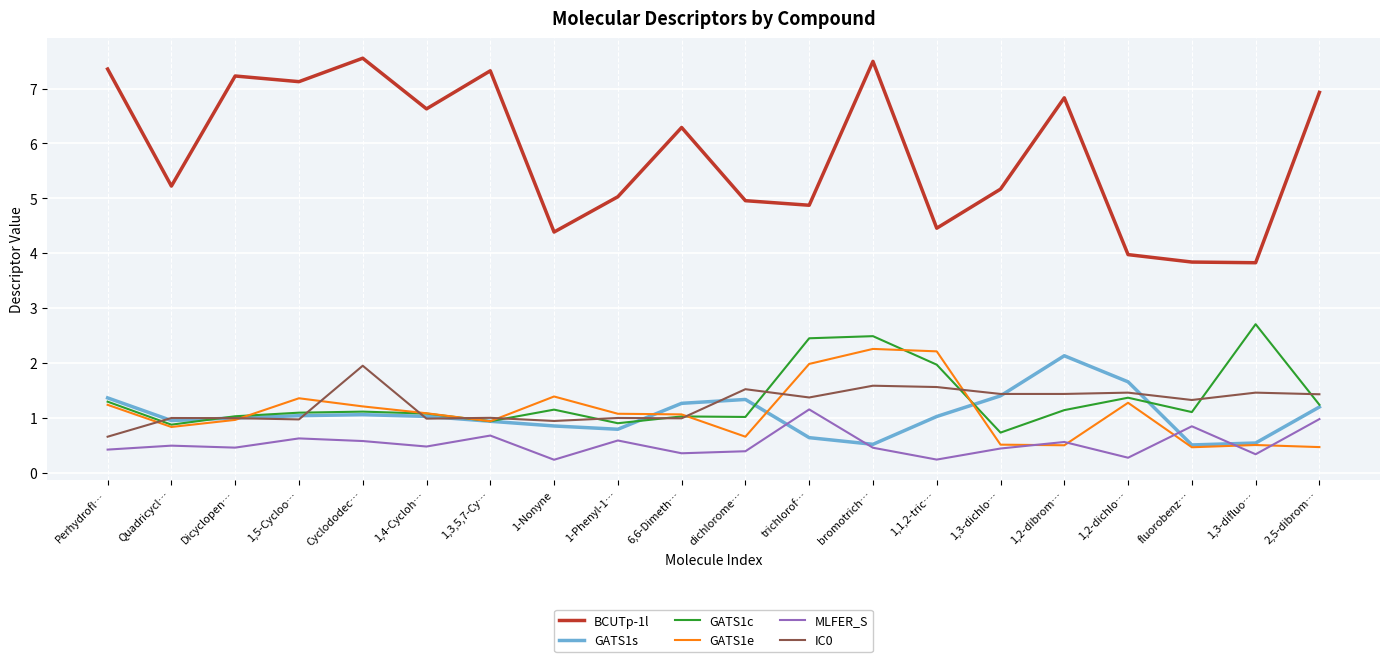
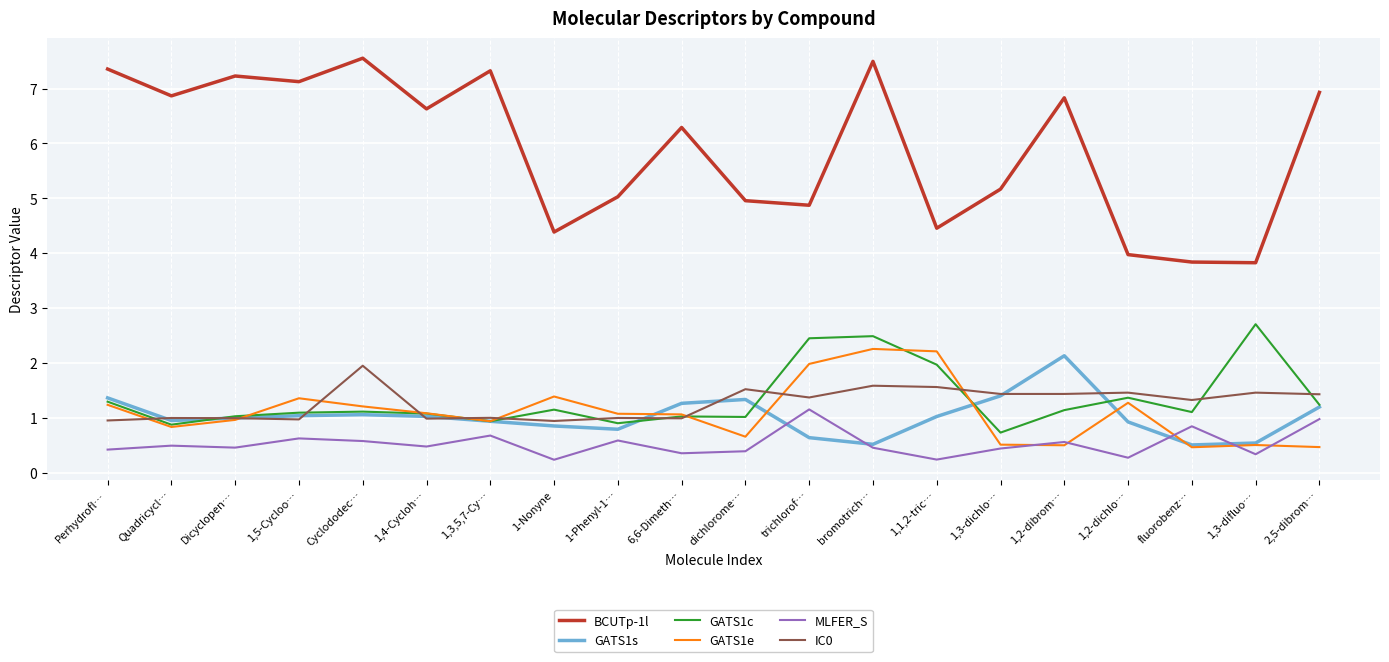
IC0, Perhydrofl…: 0.7 -> 1.0
BCUTp-1l, Quadricycl…: 5.2 -> 6.9
GATS1s, 1,2-dichlo…: 1.7 -> 0.9
